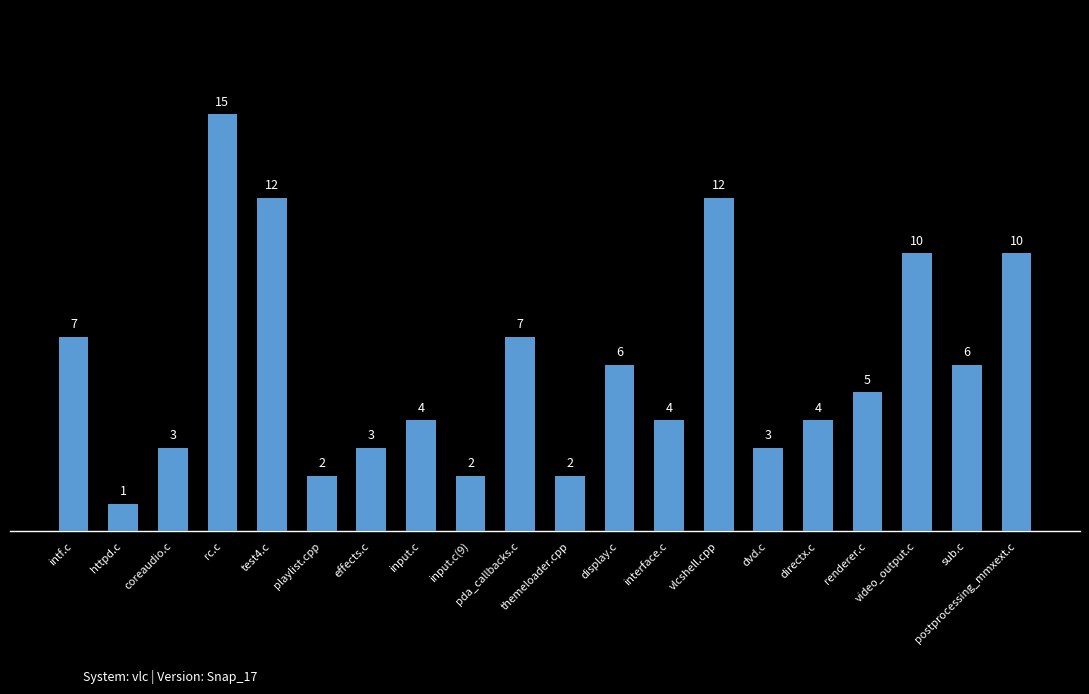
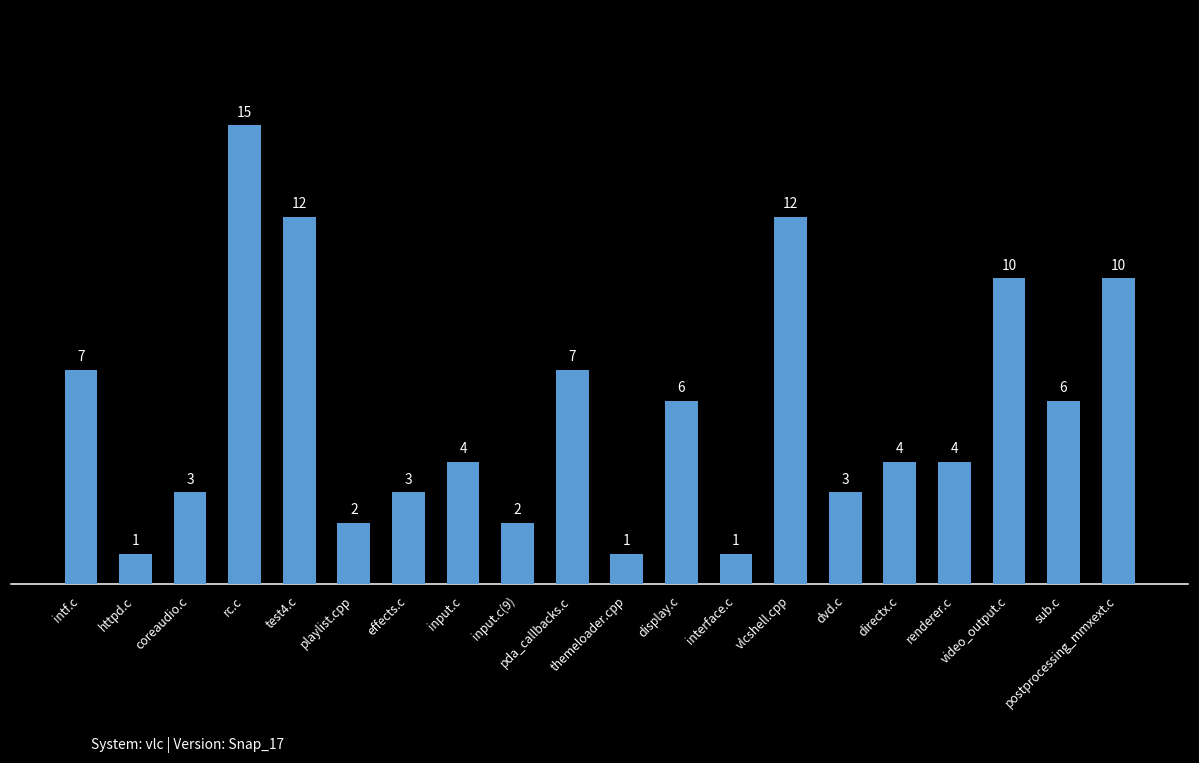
themeloader.cpp: 2 -> 1
interface.c: 4 -> 1
renderer.c: 5 -> 4
